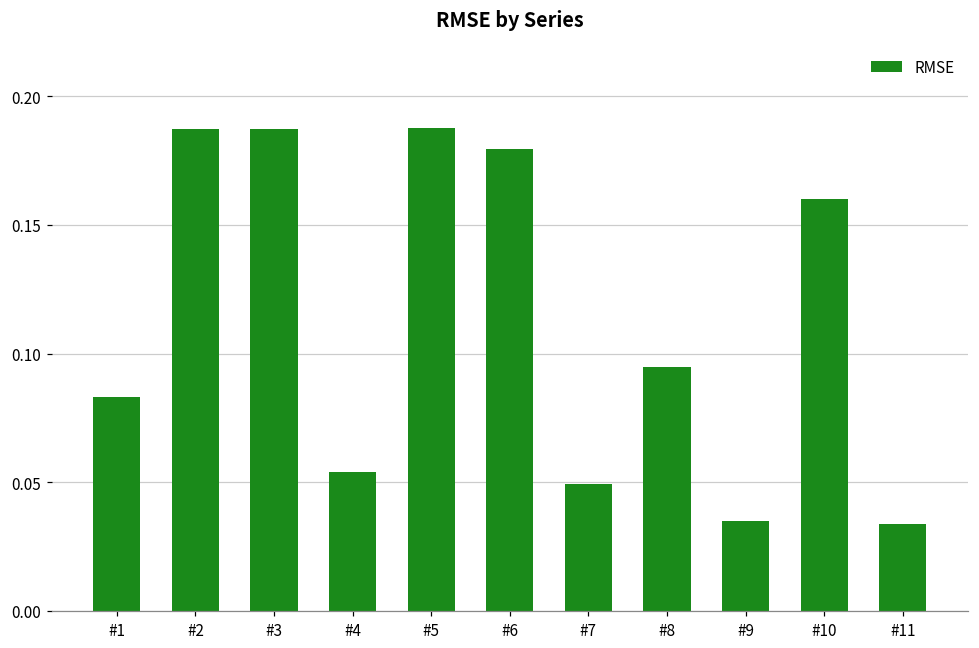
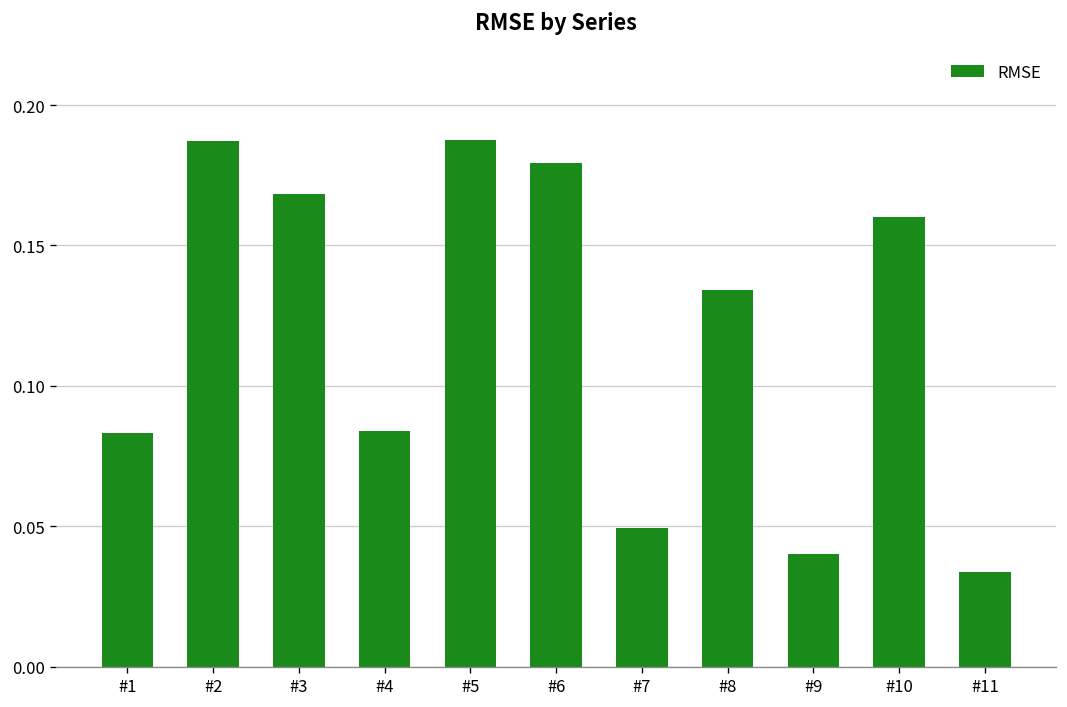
#3: 0.187 -> 0.168
#4: 0.054 -> 0.084
#8: 0.095 -> 0.134
#9: 0.035 -> 0.040
